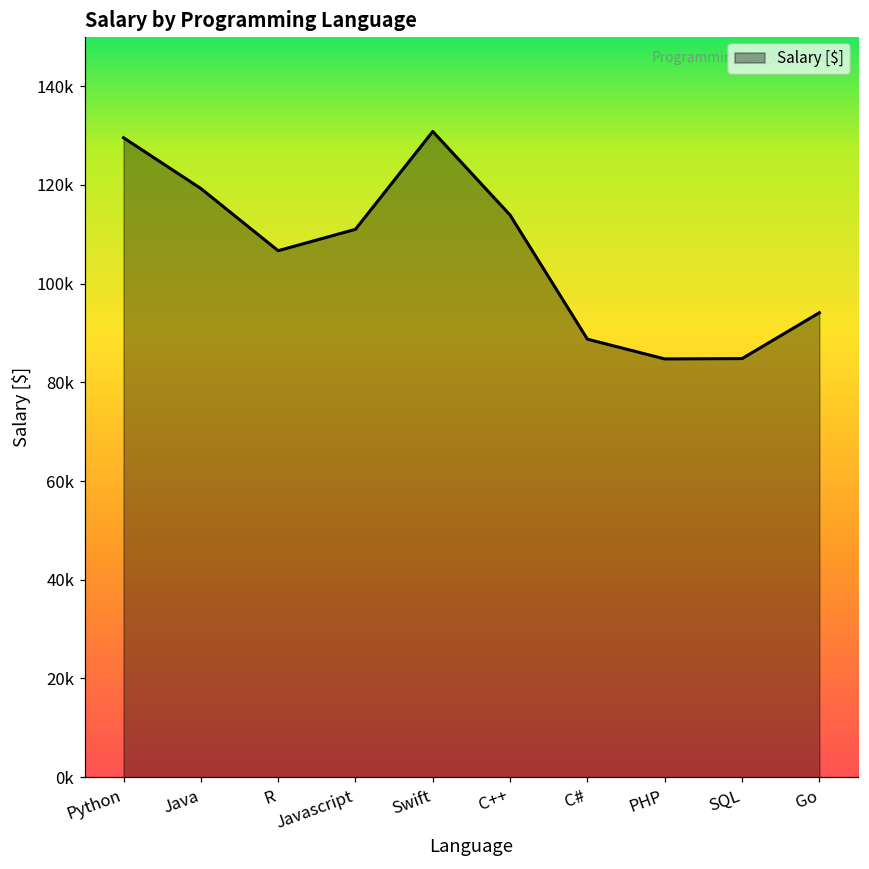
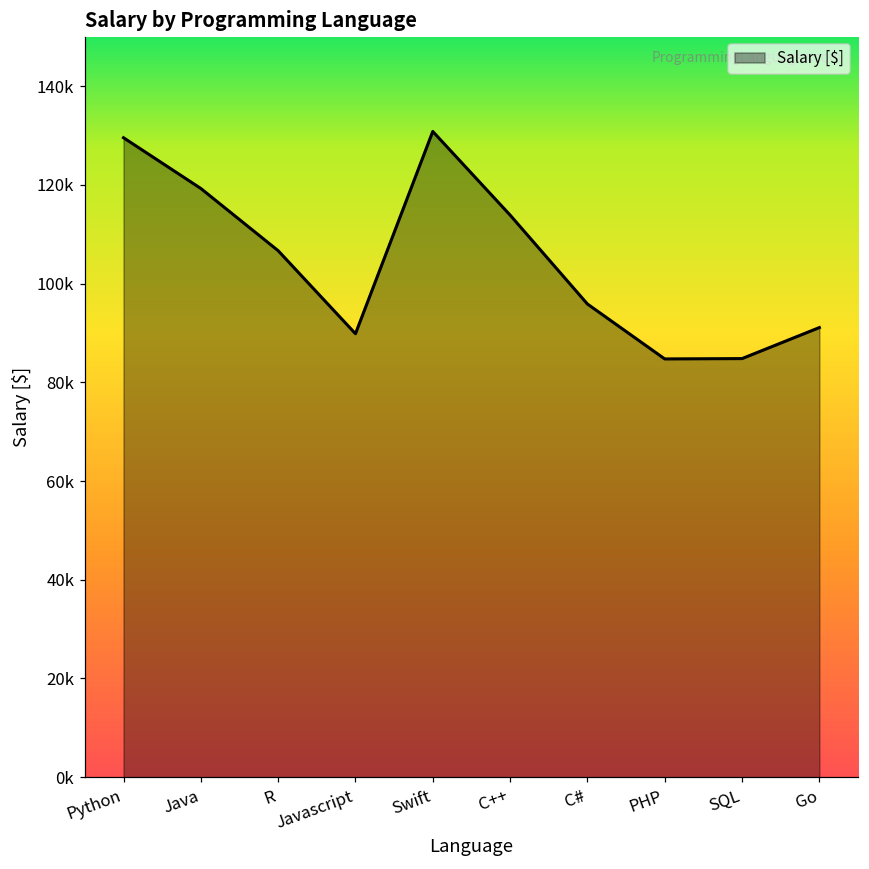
Javascript: 111000 -> 90000
C#: 89000 -> 96000
Go: 94000 -> 91000
